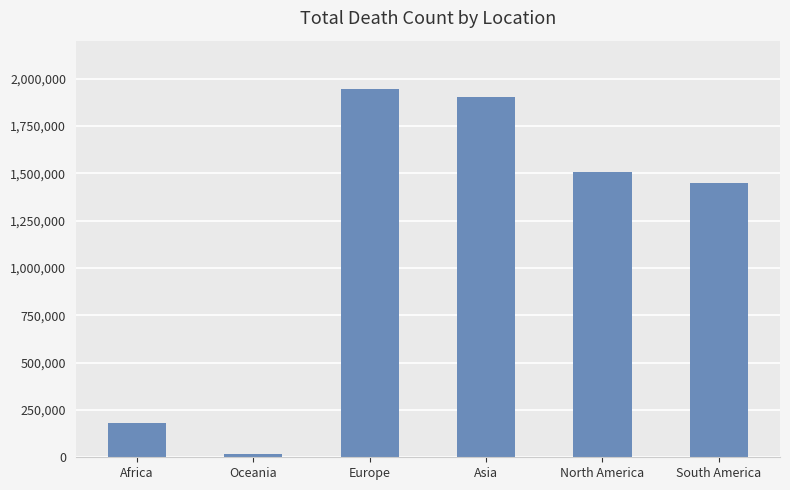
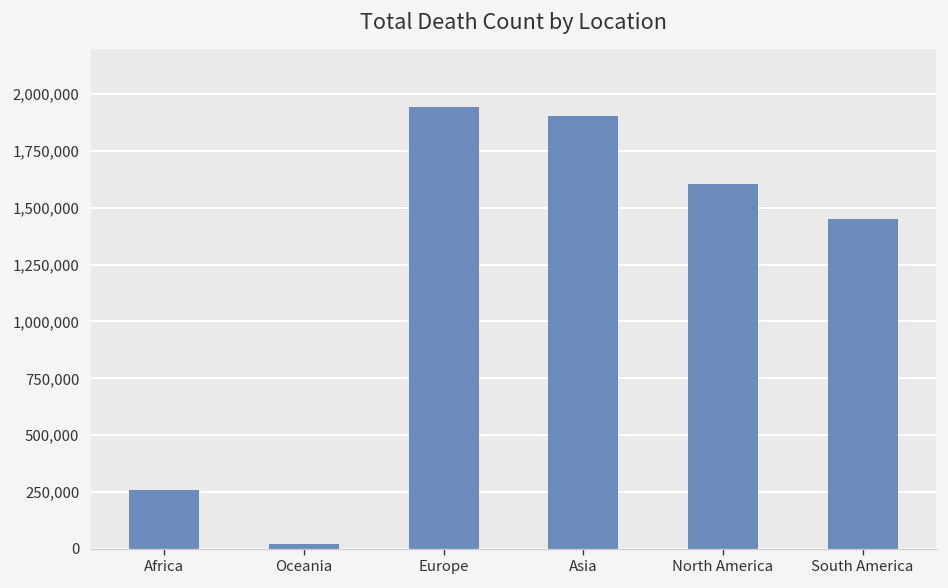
Africa: 180,000 -> 260,000
North America: 1,510,000 -> 1,600,000
